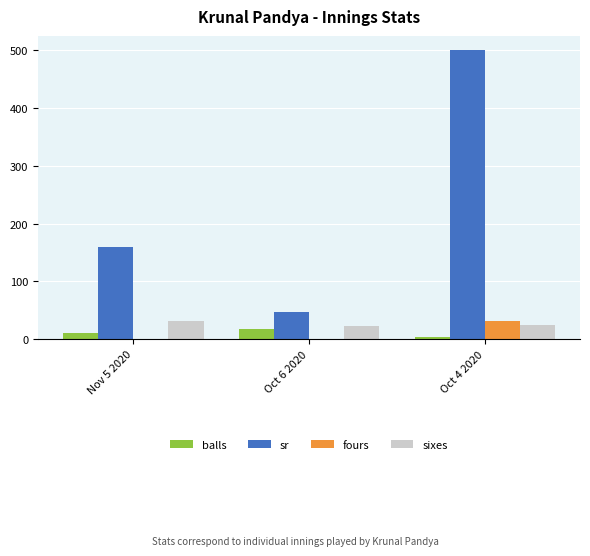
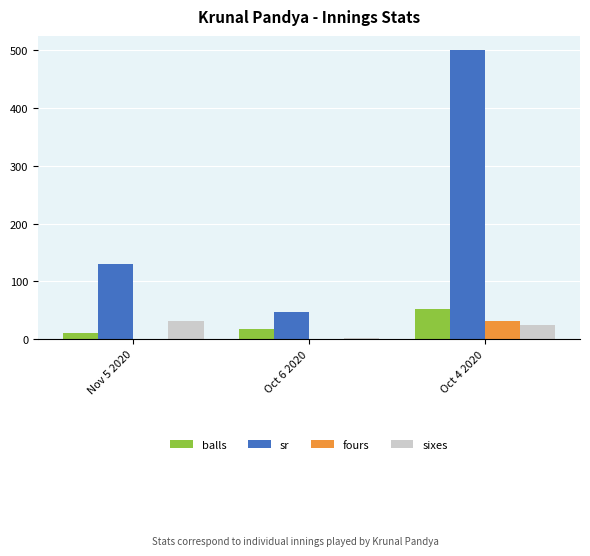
sr, Nov 5 2020: 160 -> 130
sixes, Oct 6 2020: 20 -> 0
balls, Oct 4 2020: 0 -> 50
